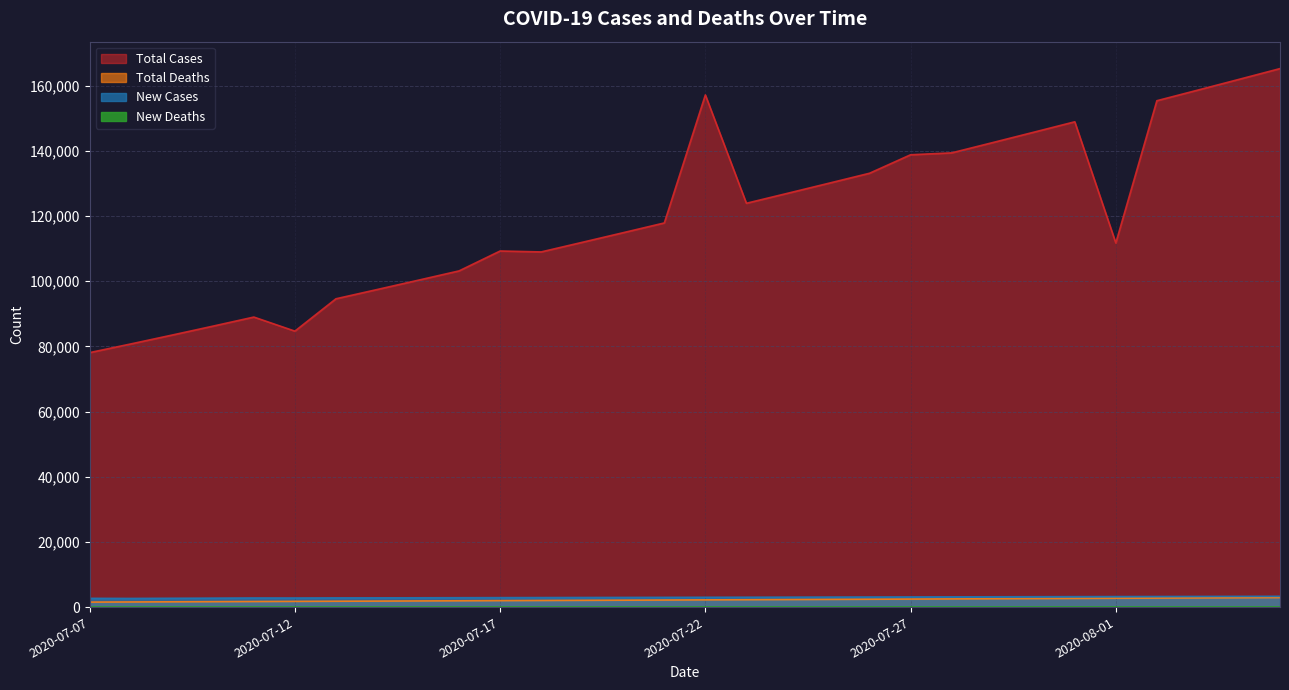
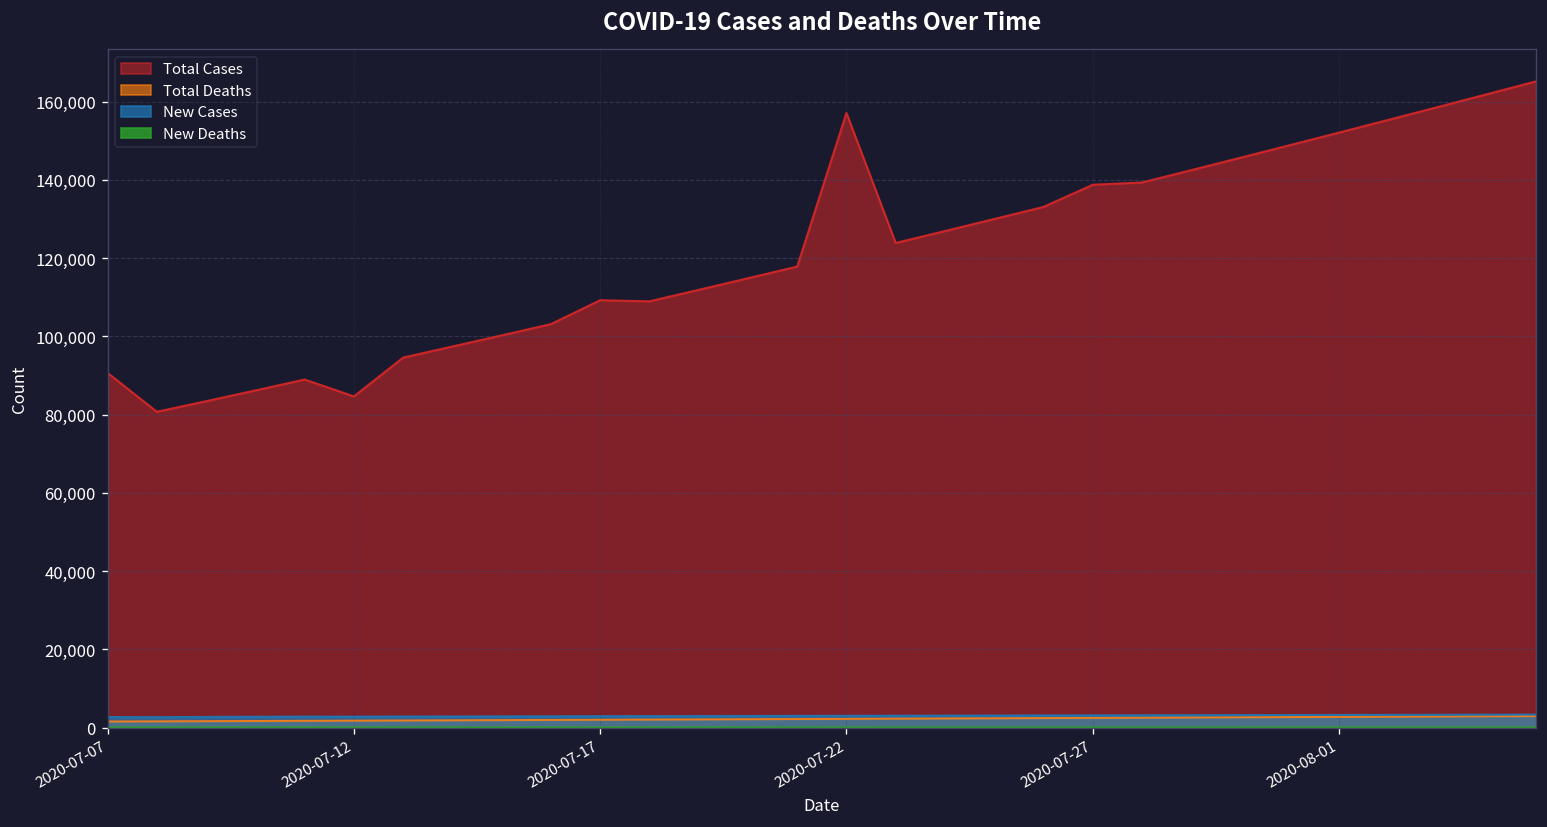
Total Cases, 2020-07-07: 78,000 -> 91,000
Total Cases, 2020-08-01: 112,000 -> 152,000
